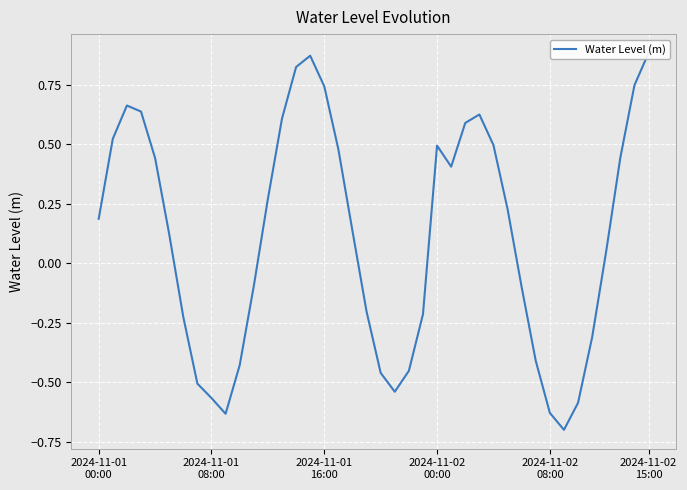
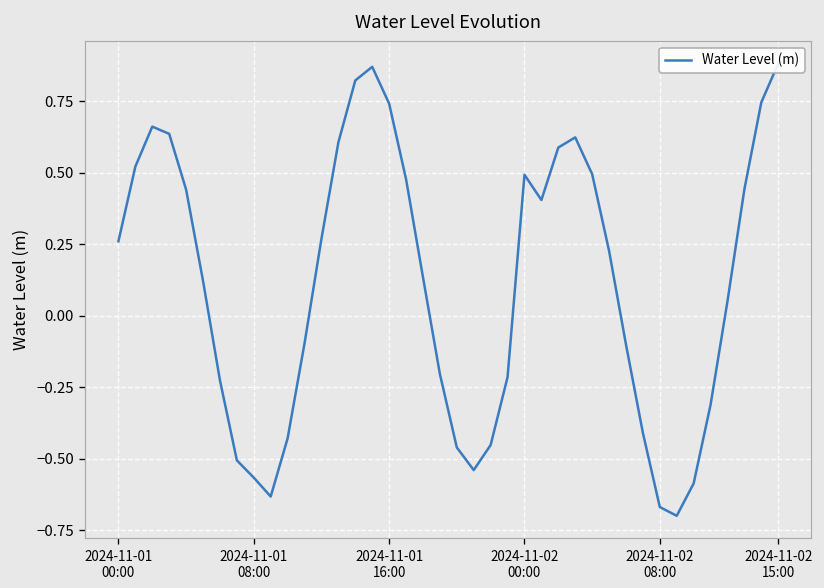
2024-11-01 00:00: 0.19 -> 0.26
2024-11-02 08:00: -0.63 -> -0.67
